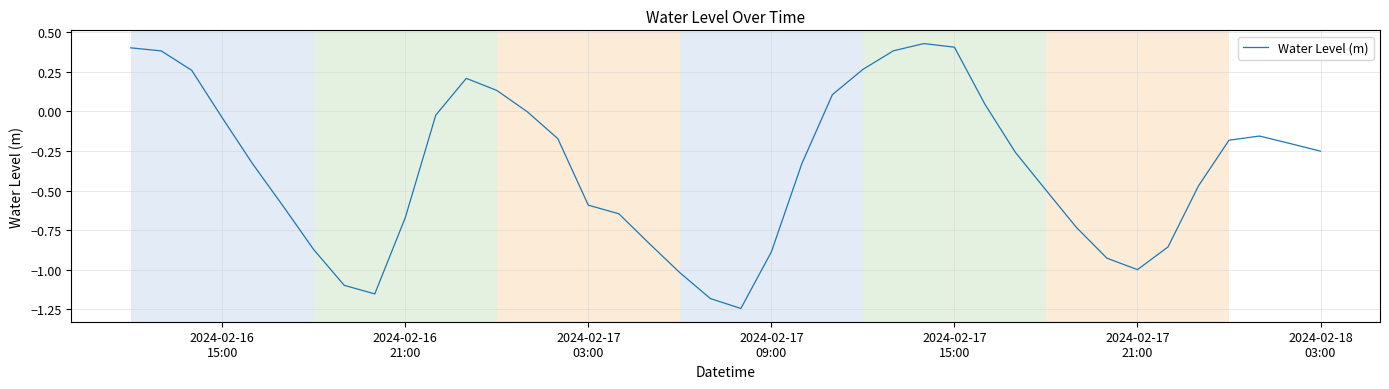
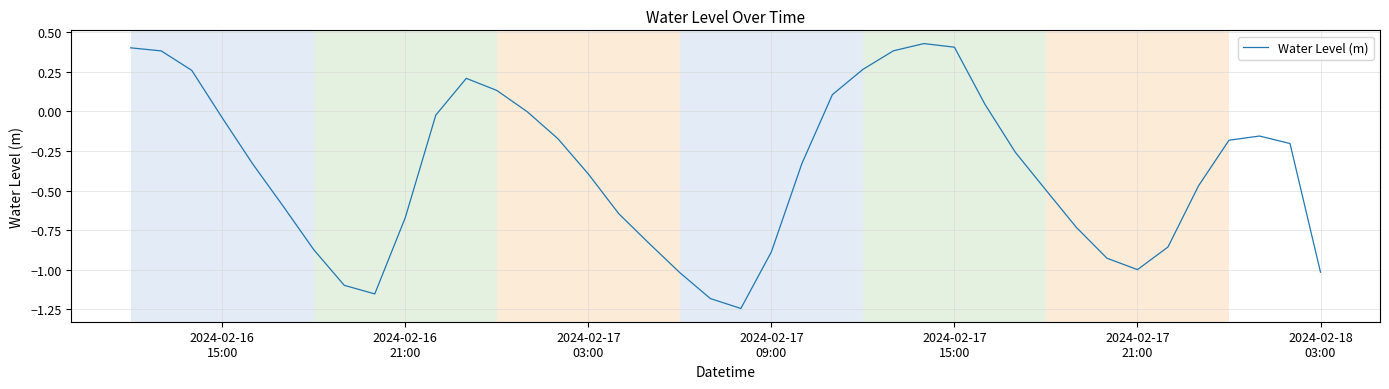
2024-02-17 03:00: -0.59 -> -0.39
2024-02-18 03:00: -0.25 -> -1.01
